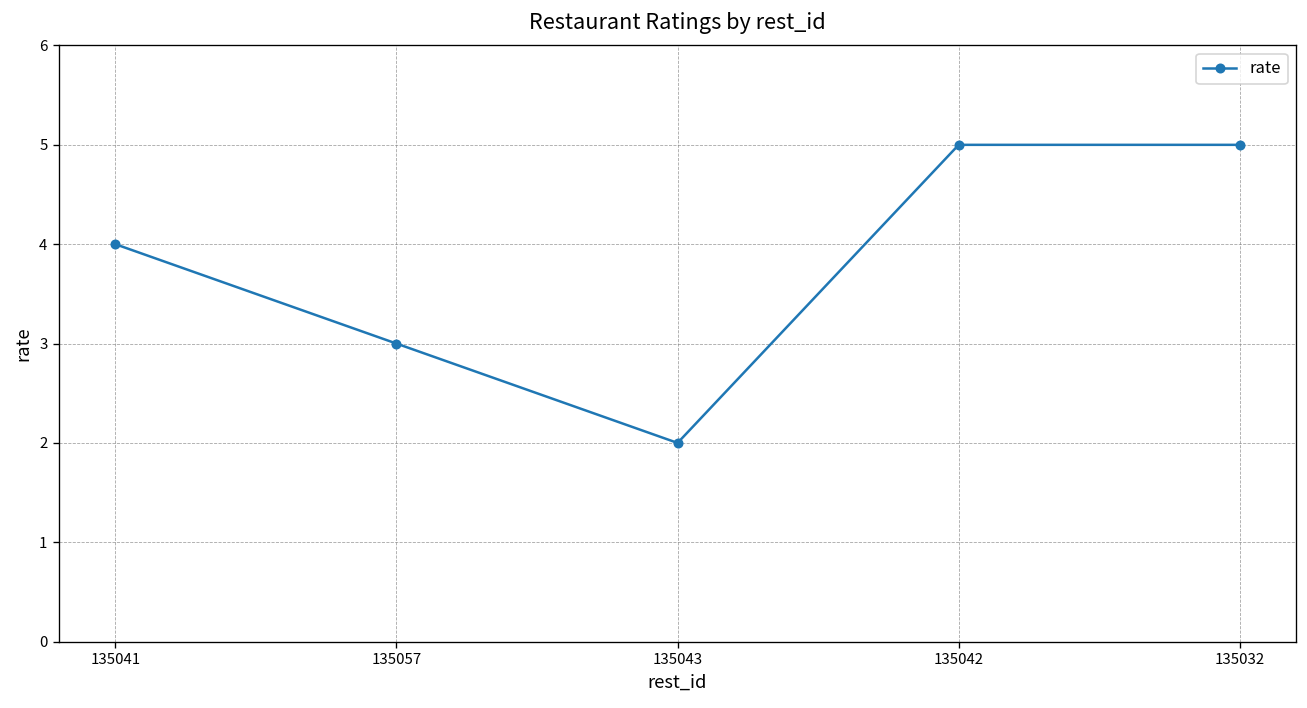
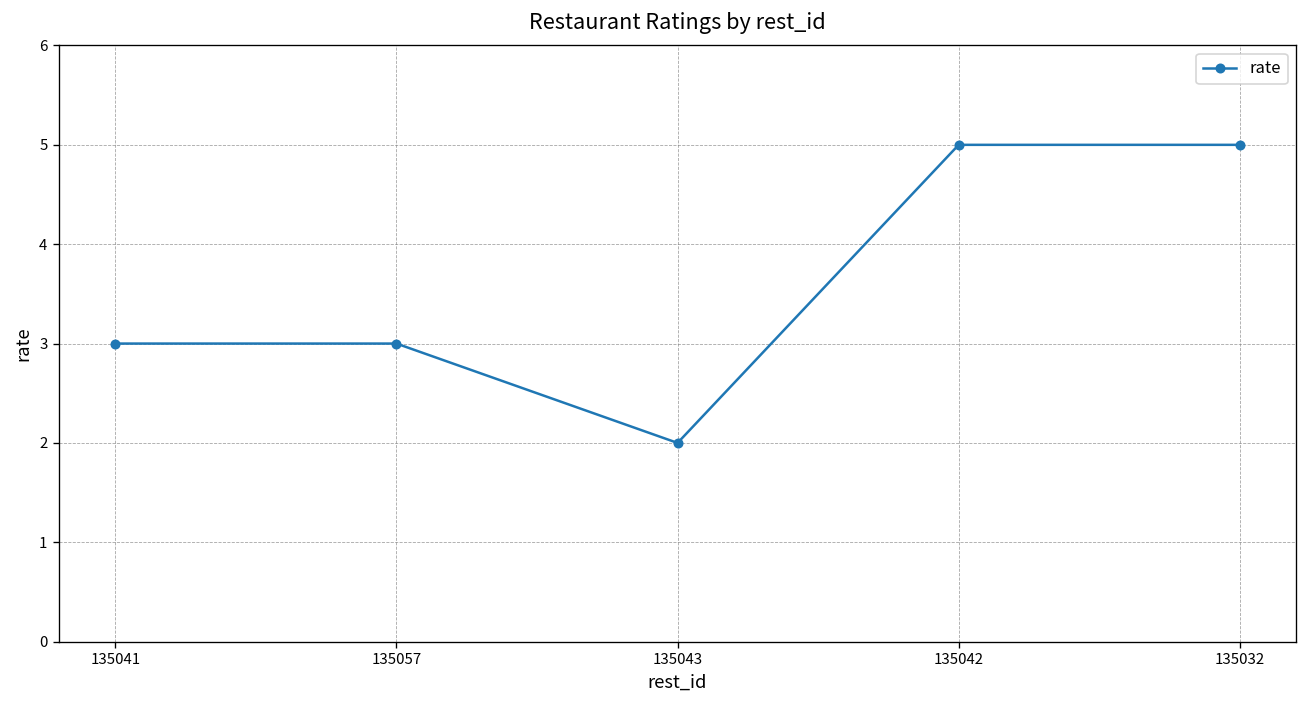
135041: 4 -> 3
